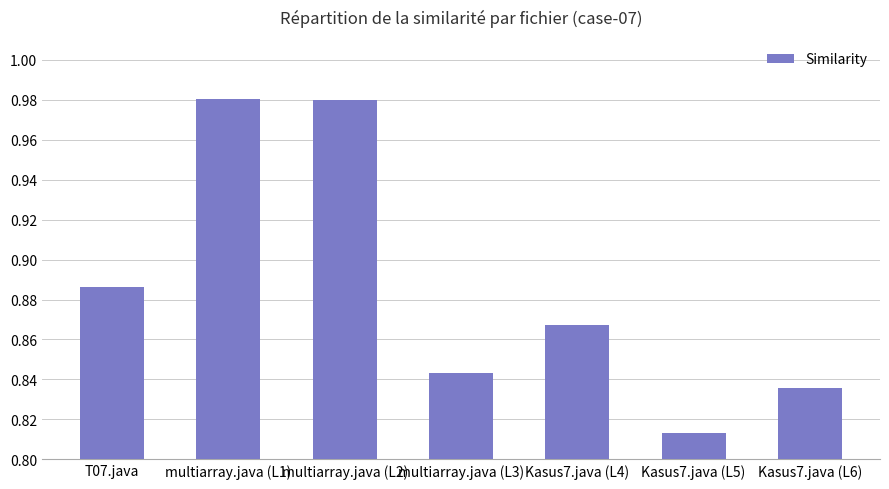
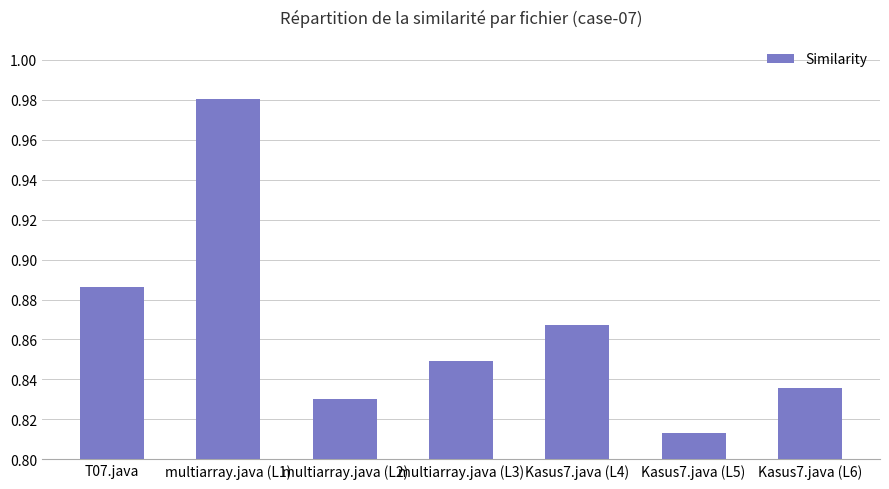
multiarray.java (L2): 0.980 -> 0.830
multiarray.java (L3): 0.843 -> 0.849
